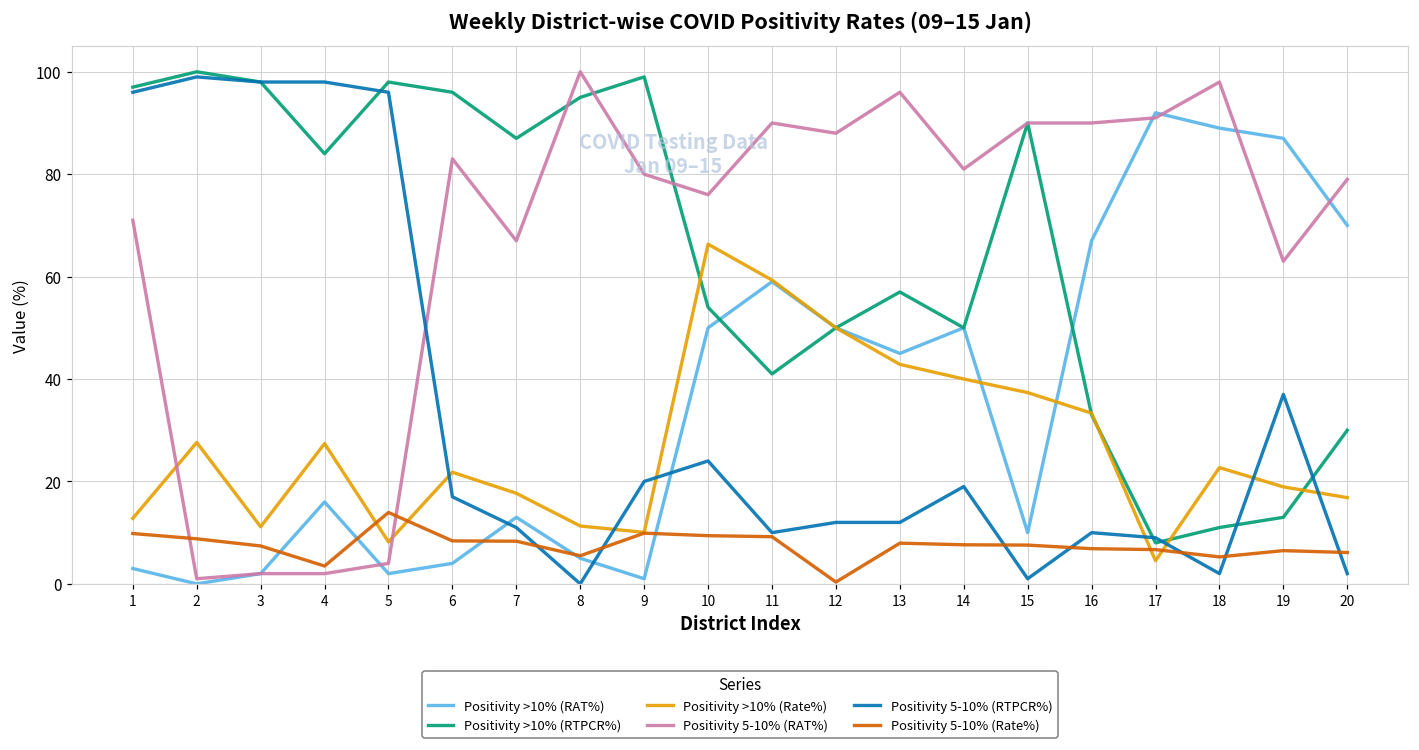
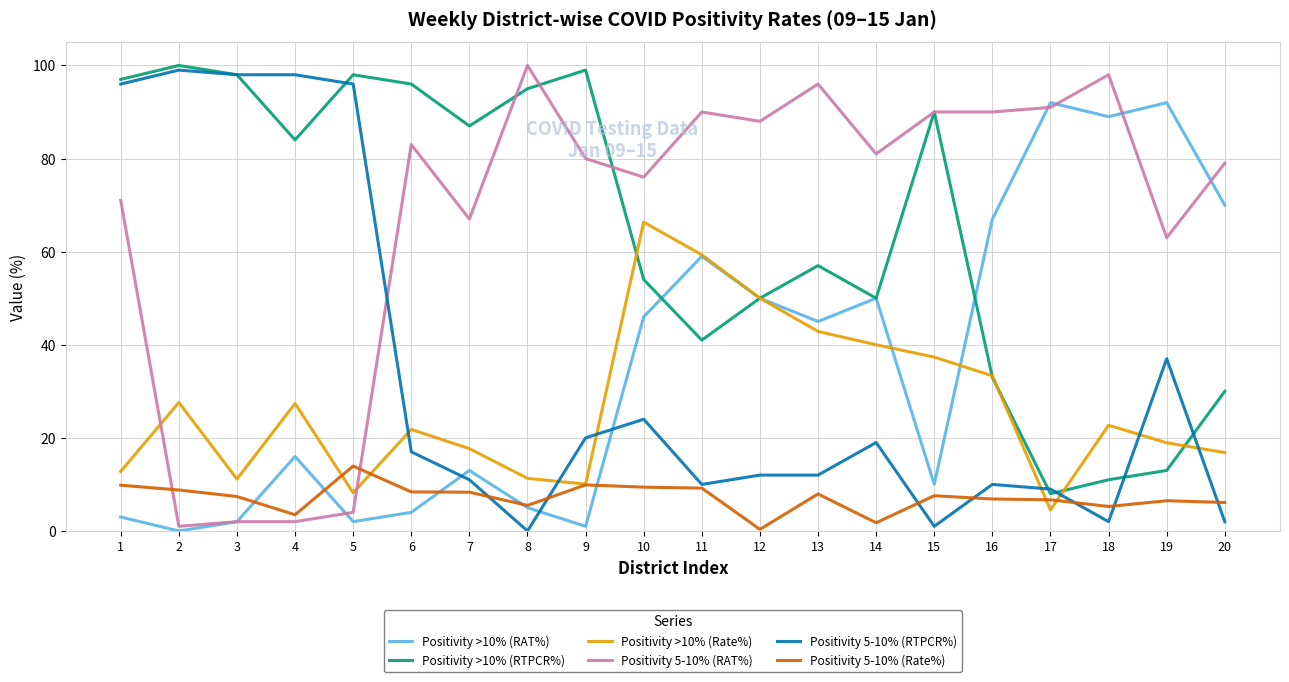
Positivity >10% (RAT%), 10: 50 -> 46
Positivity 5-10% (Rate%), 14: 8 -> 2
Positivity >10% (RAT%), 19: 87 -> 92
